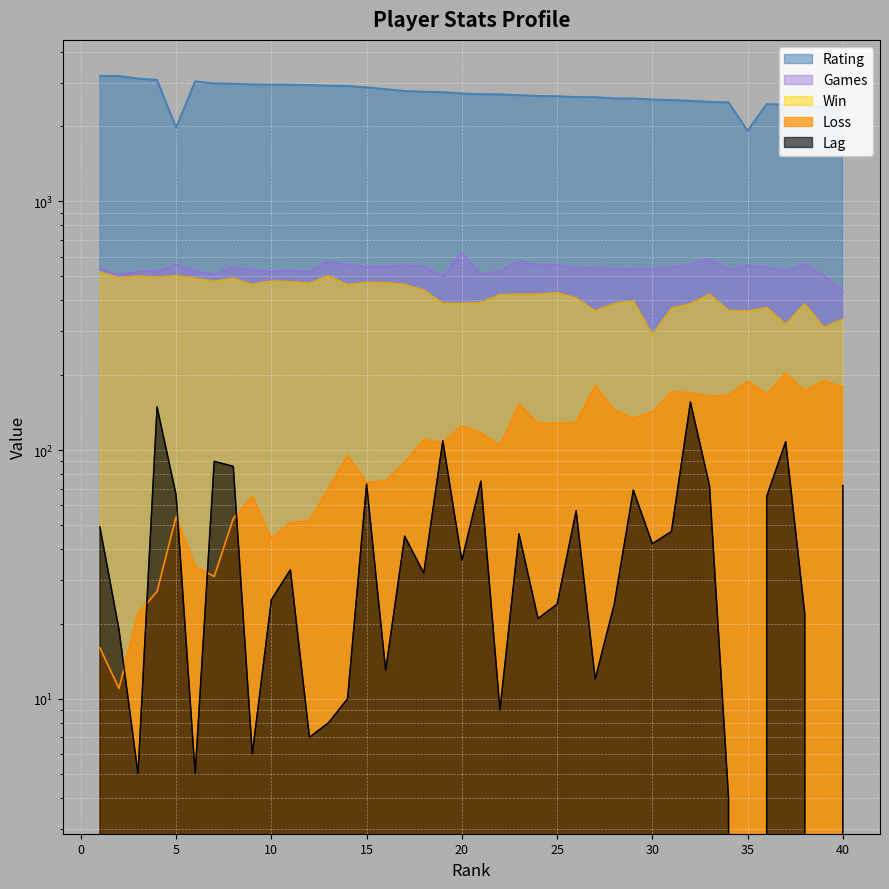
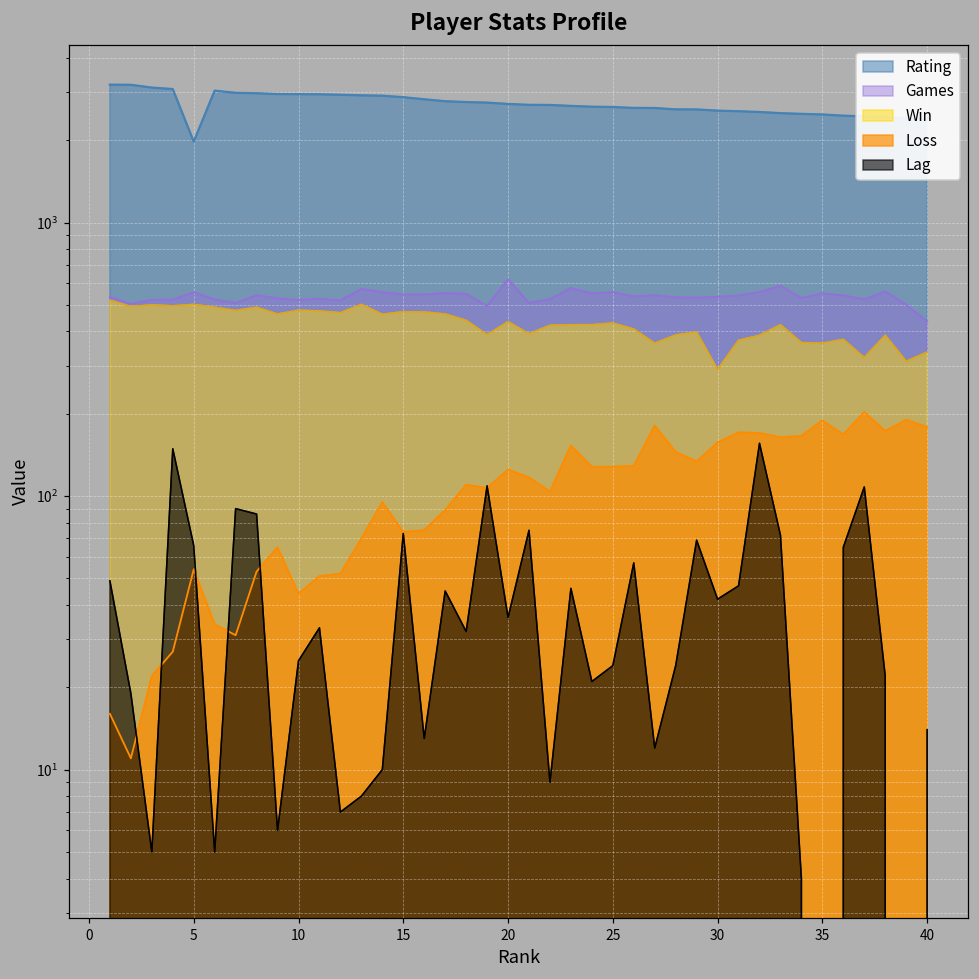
Win, 20: 390 -> 430
Loss, 30: 140 -> 160
Rating, 35: 1900 -> 2500
Lag, 40: 72 -> 14
